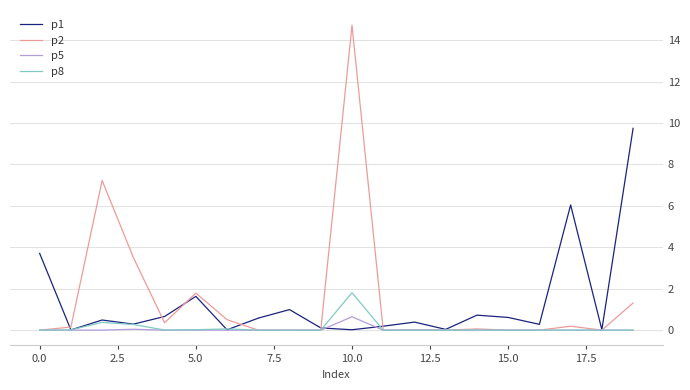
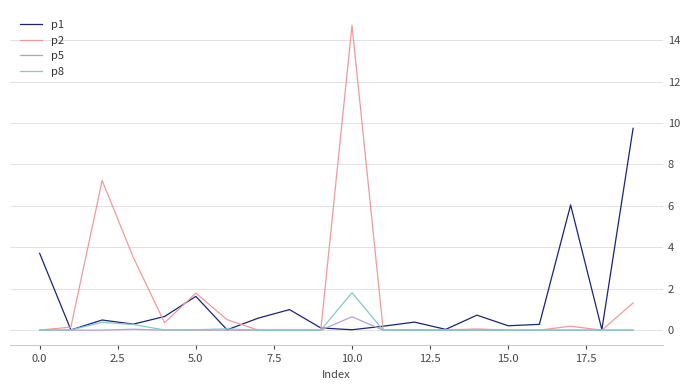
p1, 15.0: 0.6 -> 0.2
